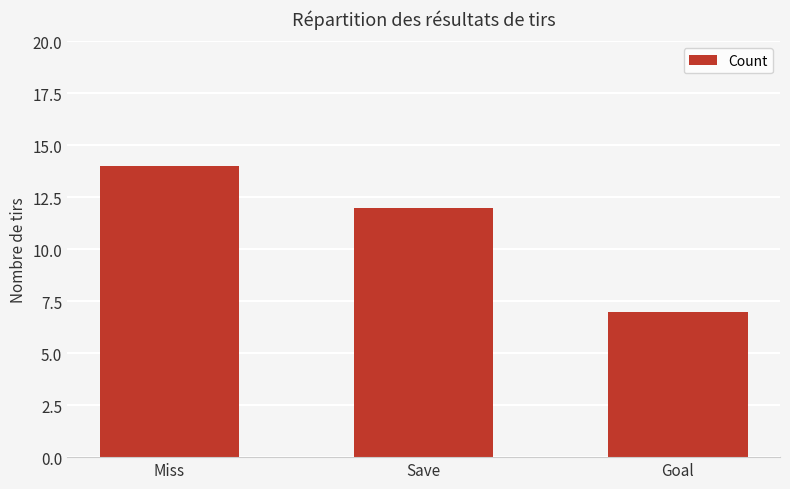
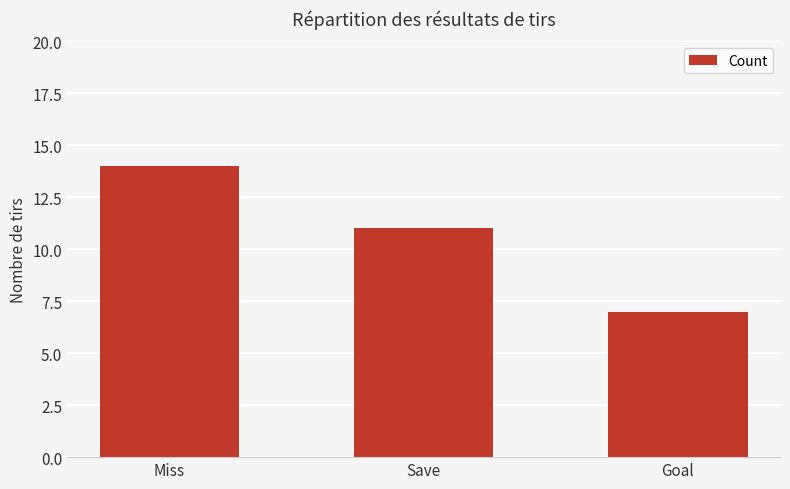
Save: 12 -> 11
